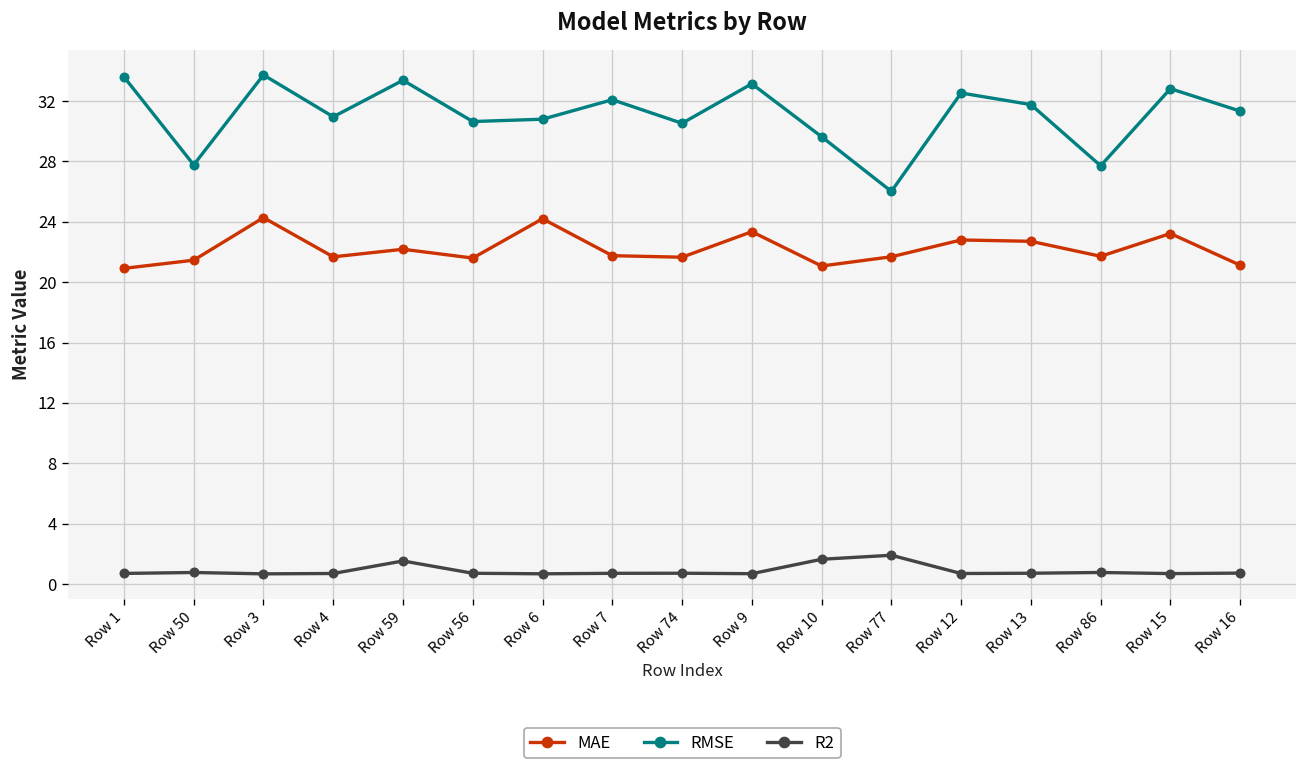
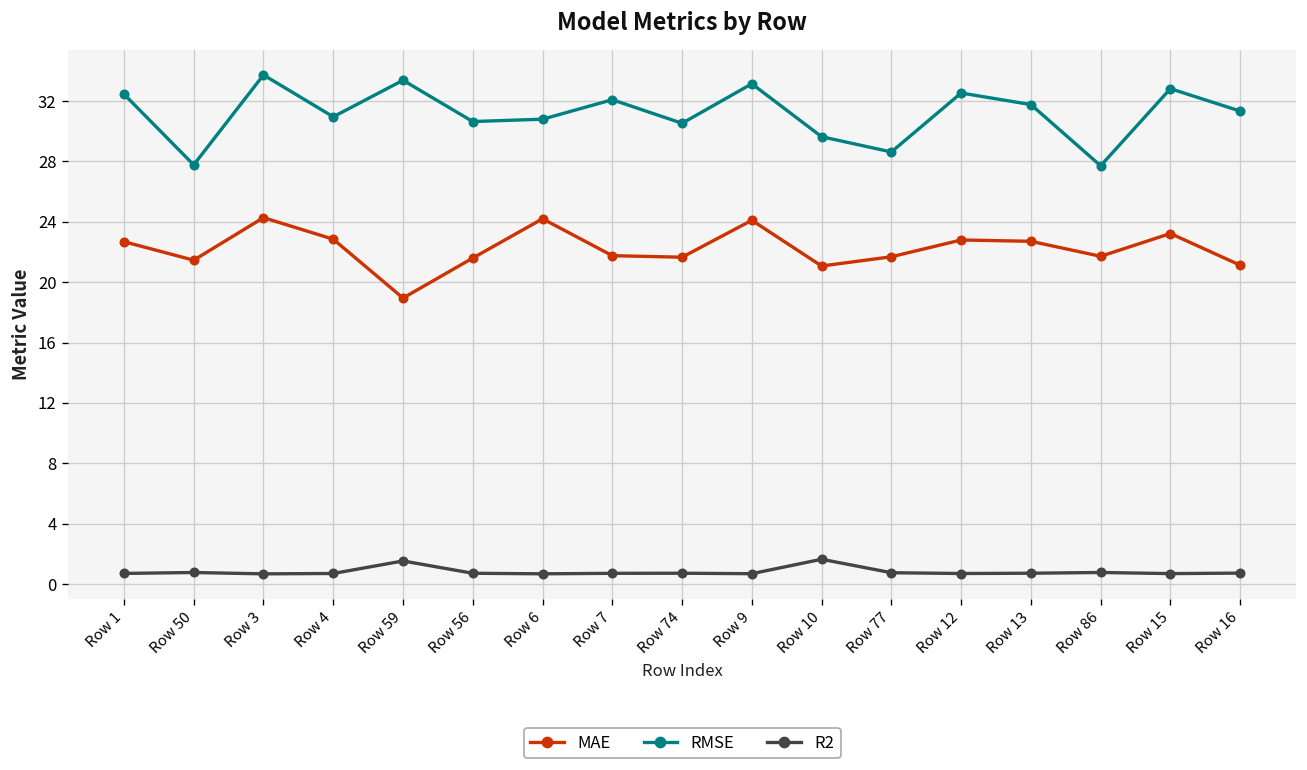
MAE, Row 1: 20.9 -> 22.7
RMSE, Row 1: 33.6 -> 32.5
MAE, Row 4: 21.7 -> 22.8
MAE, Row 59: 22.2 -> 18.9
MAE, Row 9: 23.3 -> 24.1
RMSE, Row 77: 26.0 -> 28.6
R2, Row 77: 1.9 -> 0.8
